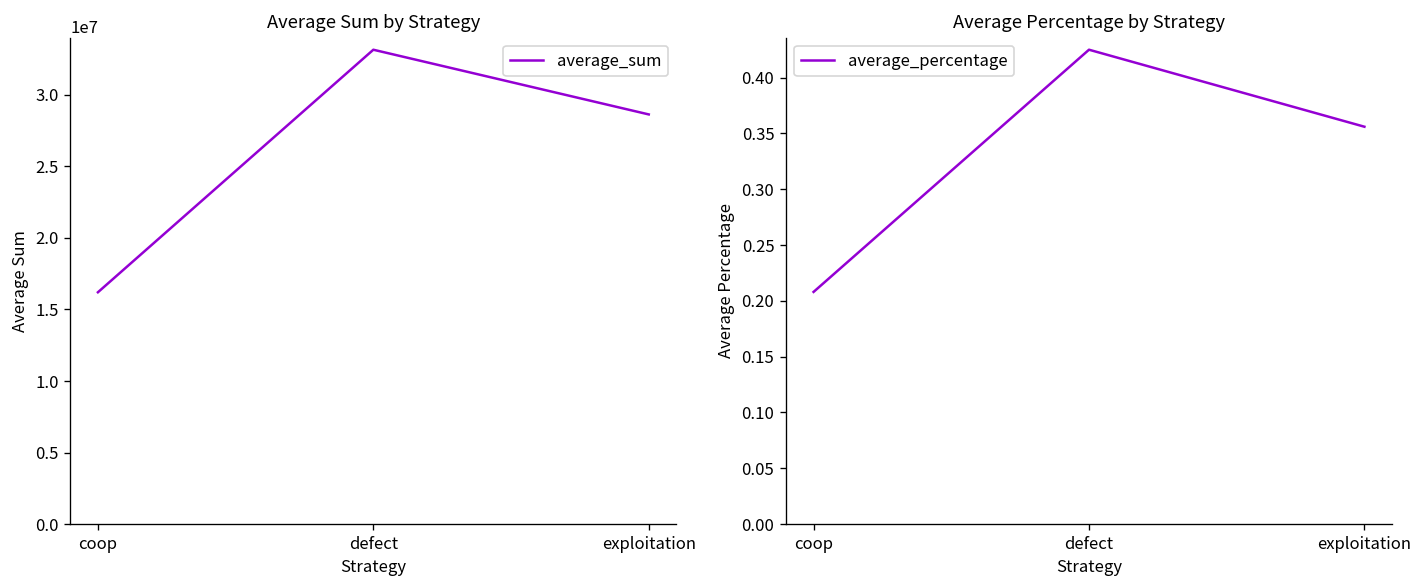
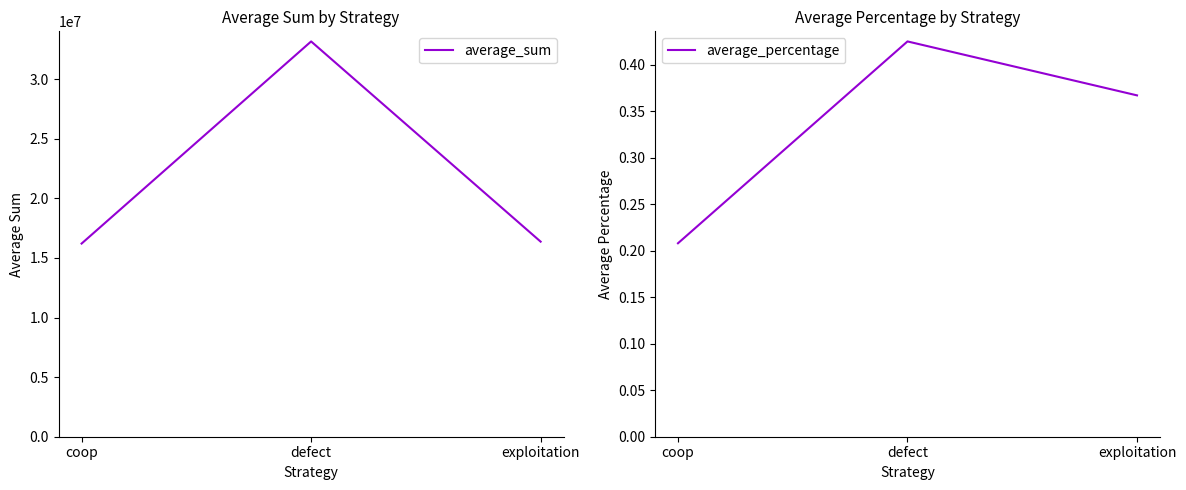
Average Sum by Strategy, exploitation: 28600000 -> 16400000
Average Percentage by Strategy, exploitation: 0.36 -> 0.37
